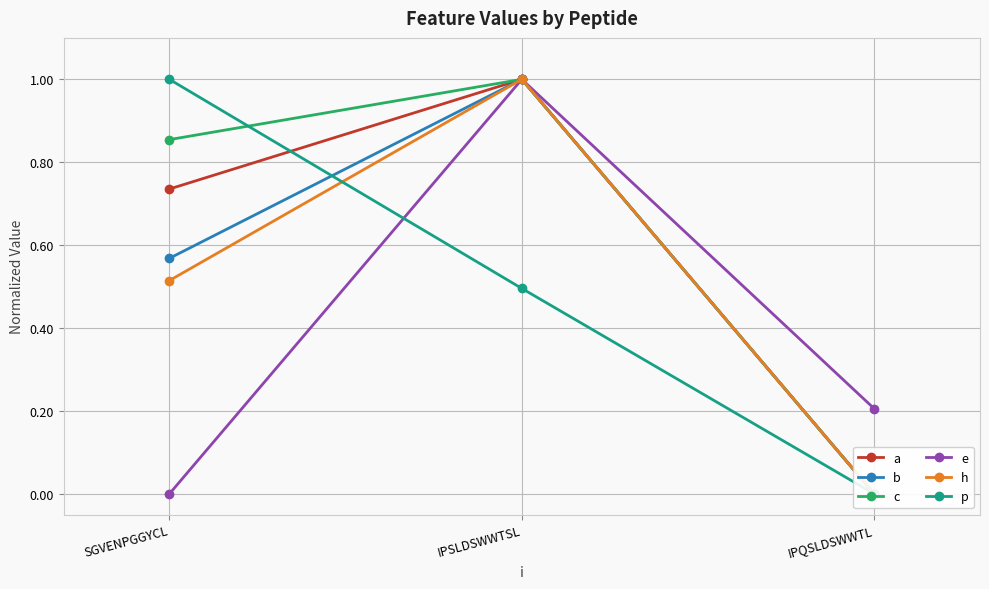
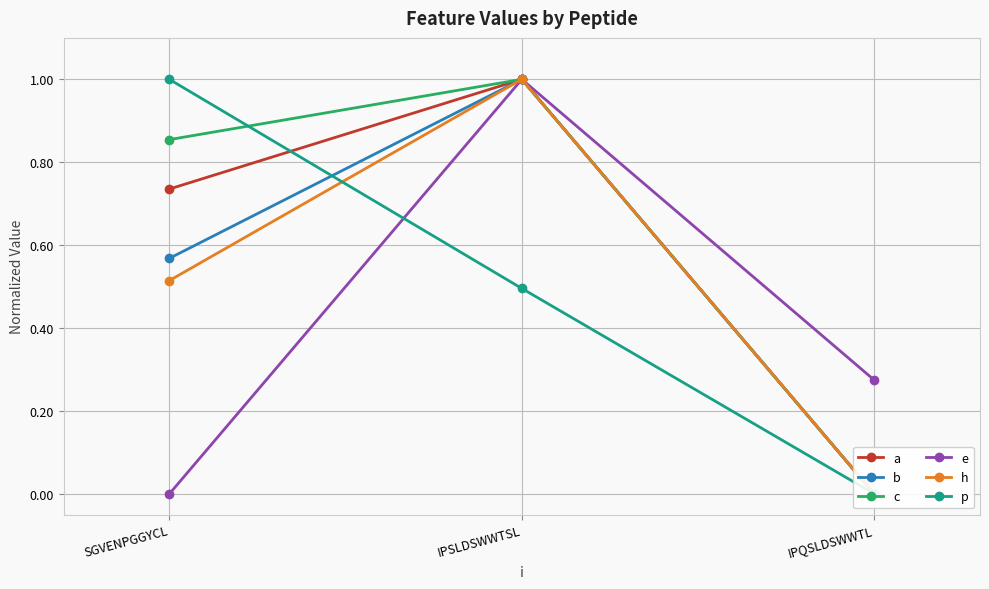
e, IPQSLDSWWTL: 0.21 -> 0.27
